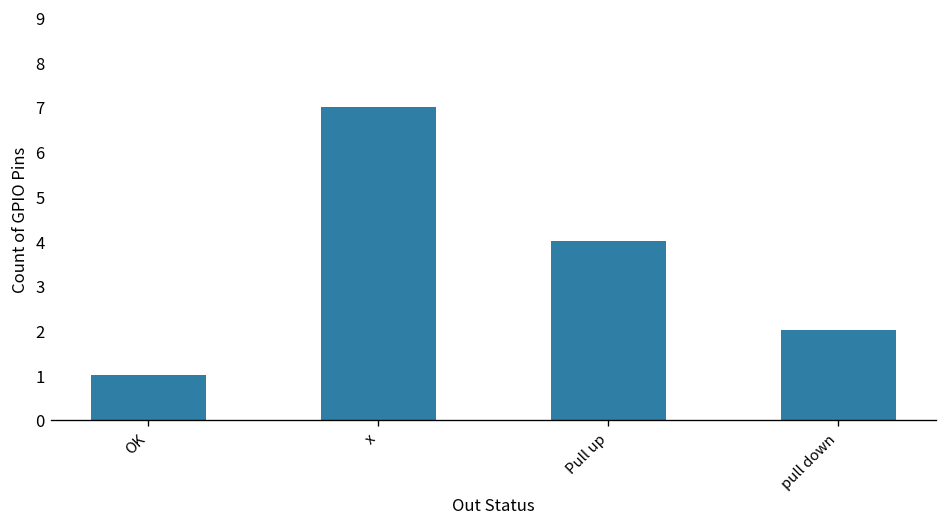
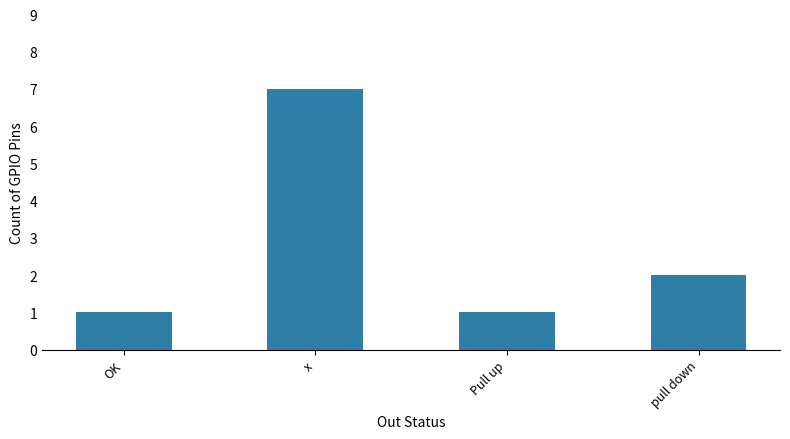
Pull up: 4 -> 1
